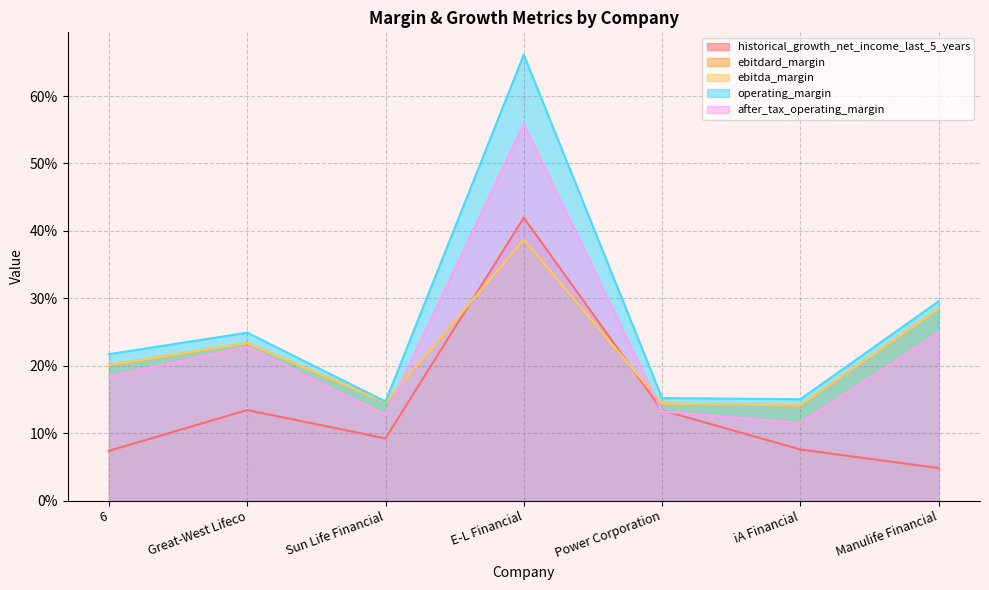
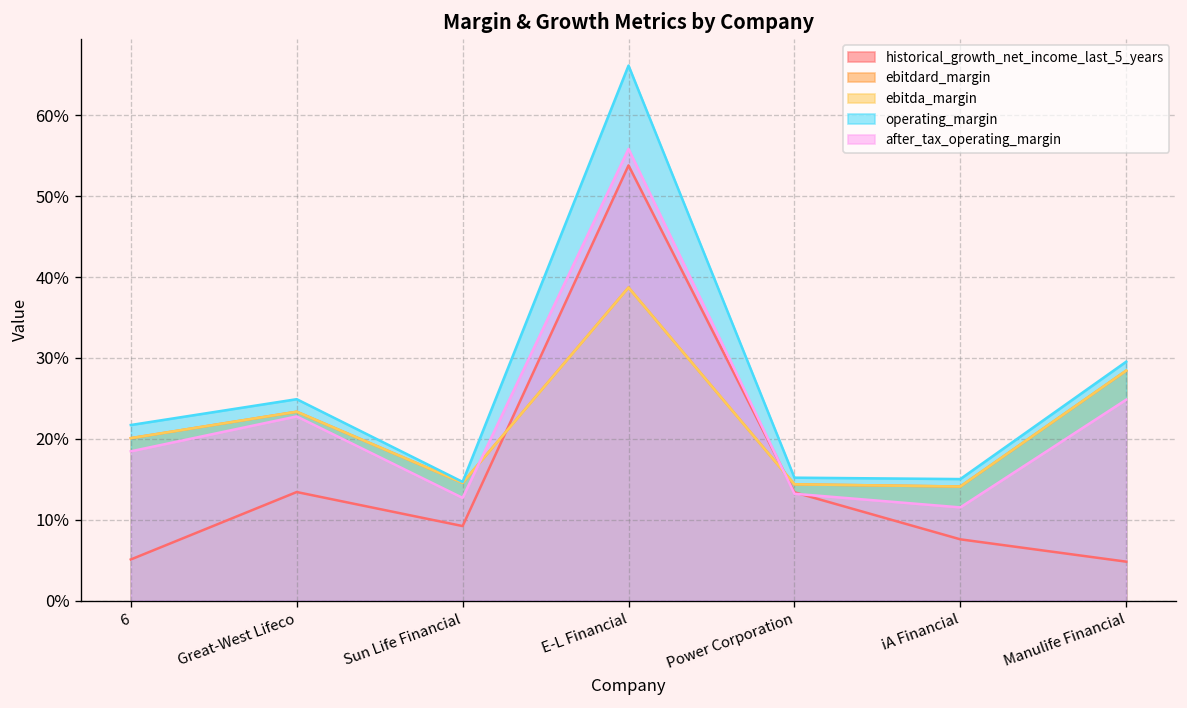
historical_growth_net_income_last_5_years, 6: 7% -> 5%
historical_growth_net_income_last_5_years, E-L Financial: 42% -> 54%
